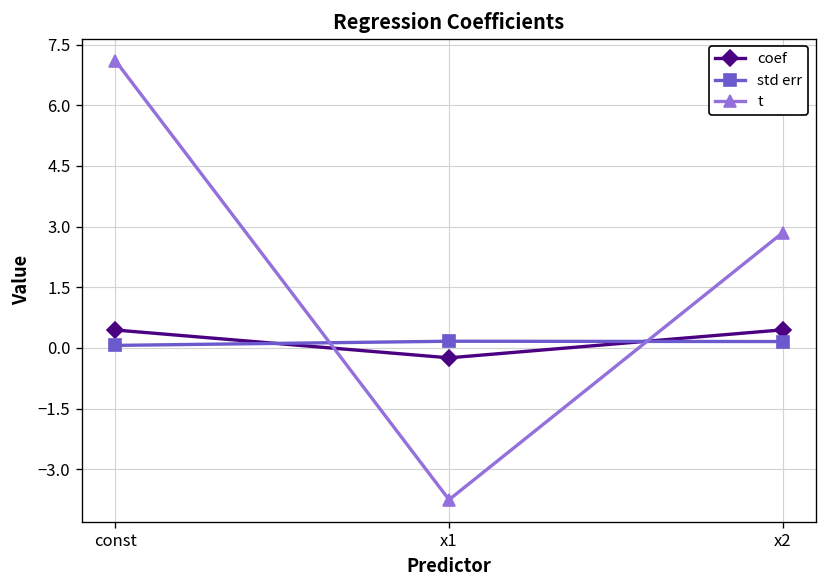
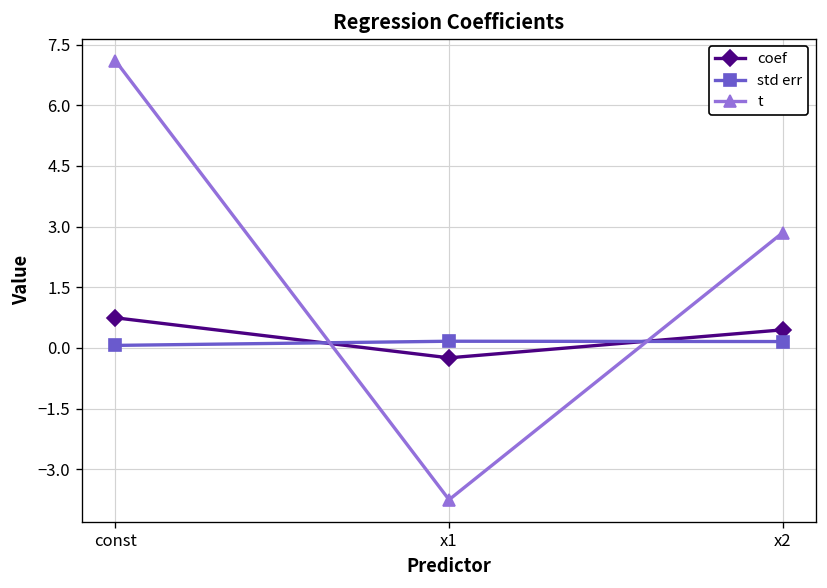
coef, const: 0.4 -> 0.7
